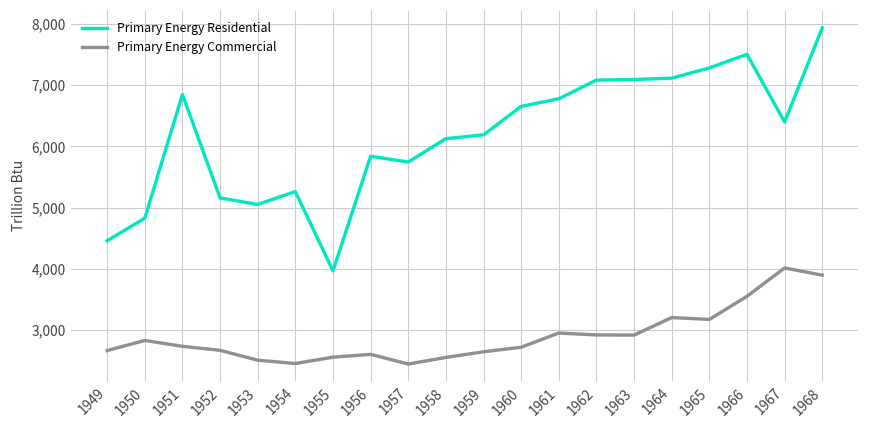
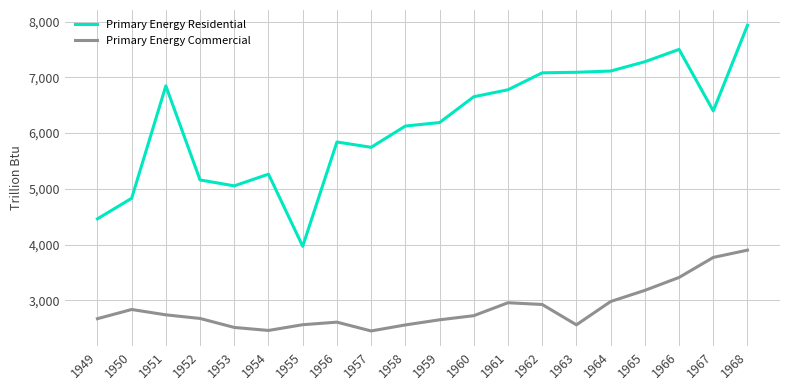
Primary Energy Commercial, 1963: 2,900 -> 2,600
Primary Energy Commercial, 1964: 3,200 -> 3,000
Primary Energy Commercial, 1966: 3,600 -> 3,400
Primary Energy Commercial, 1967: 4,000 -> 3,800
